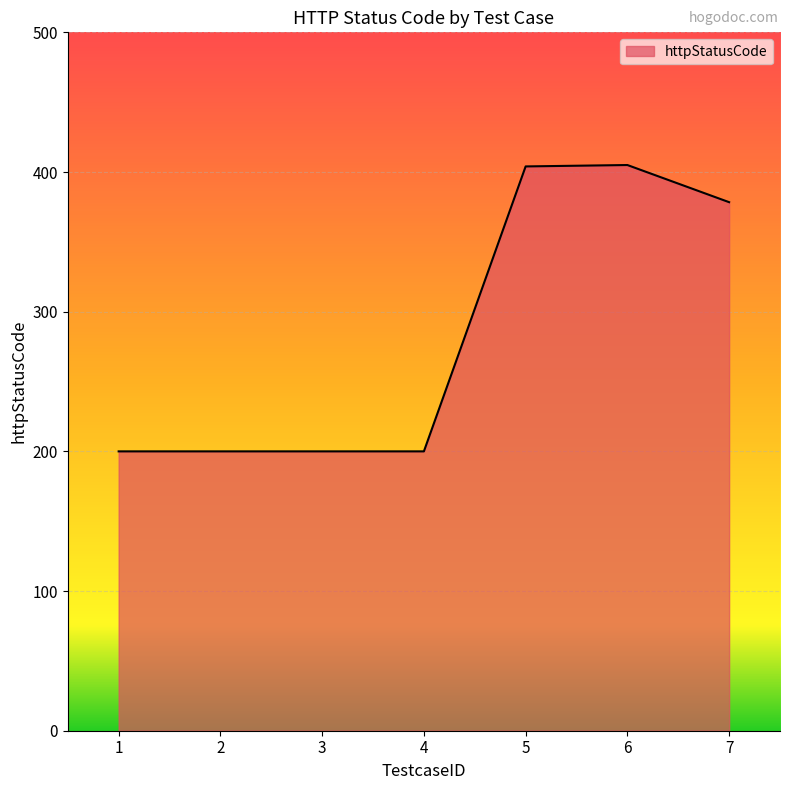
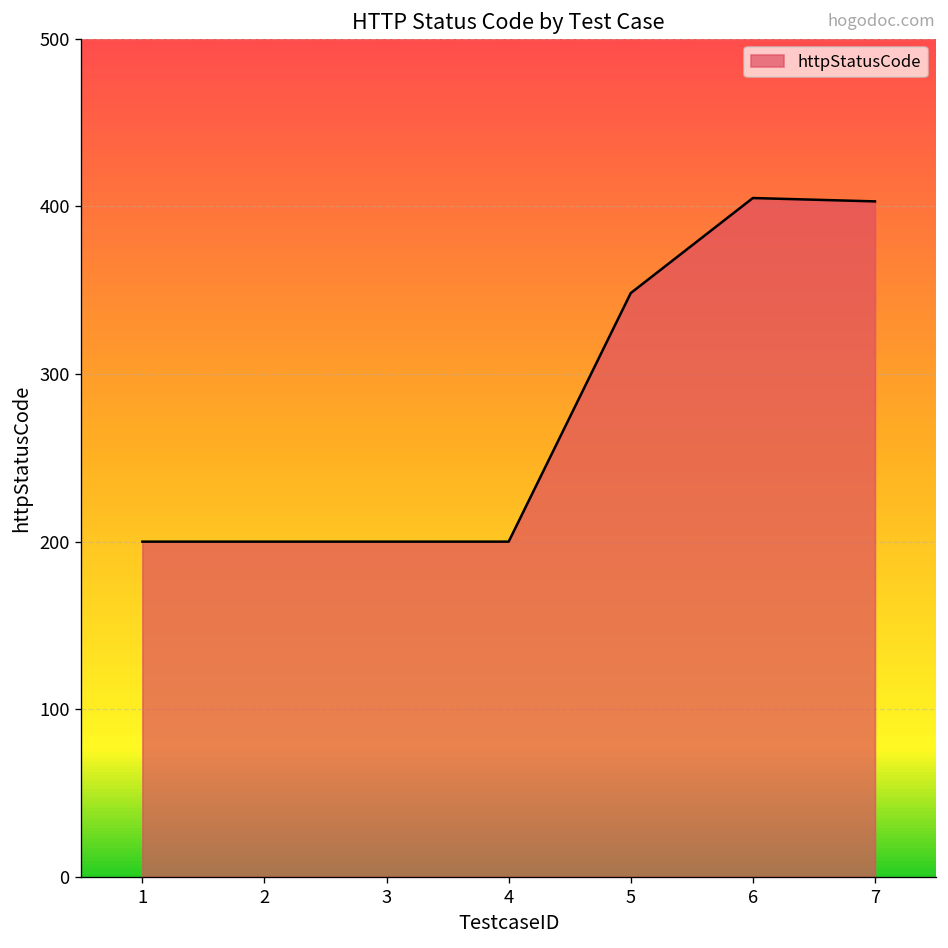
5: 404 -> 348
7: 378 -> 403
